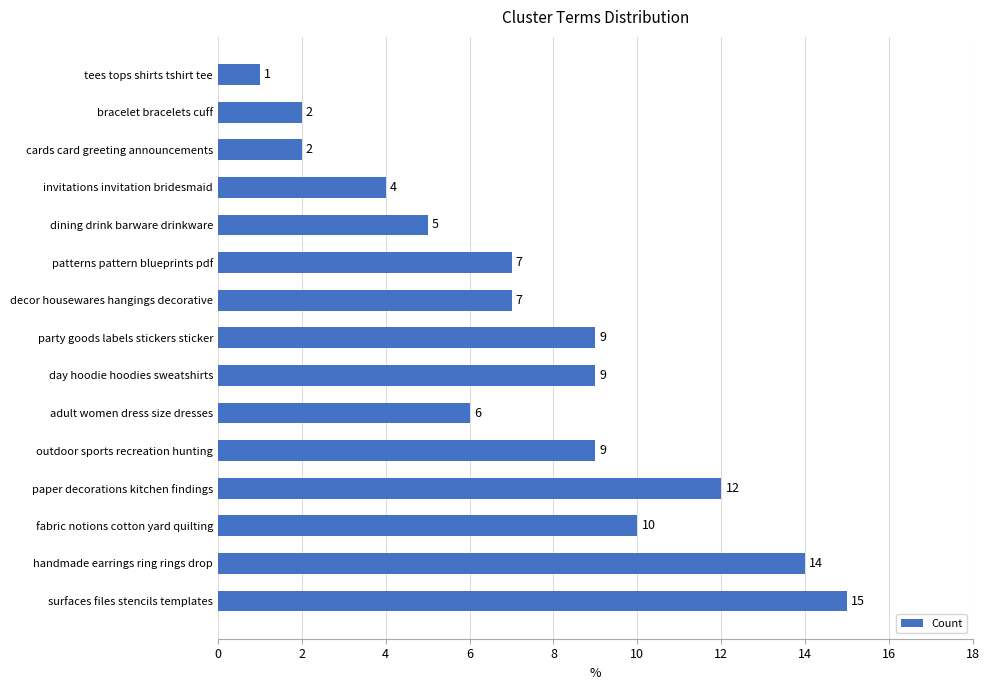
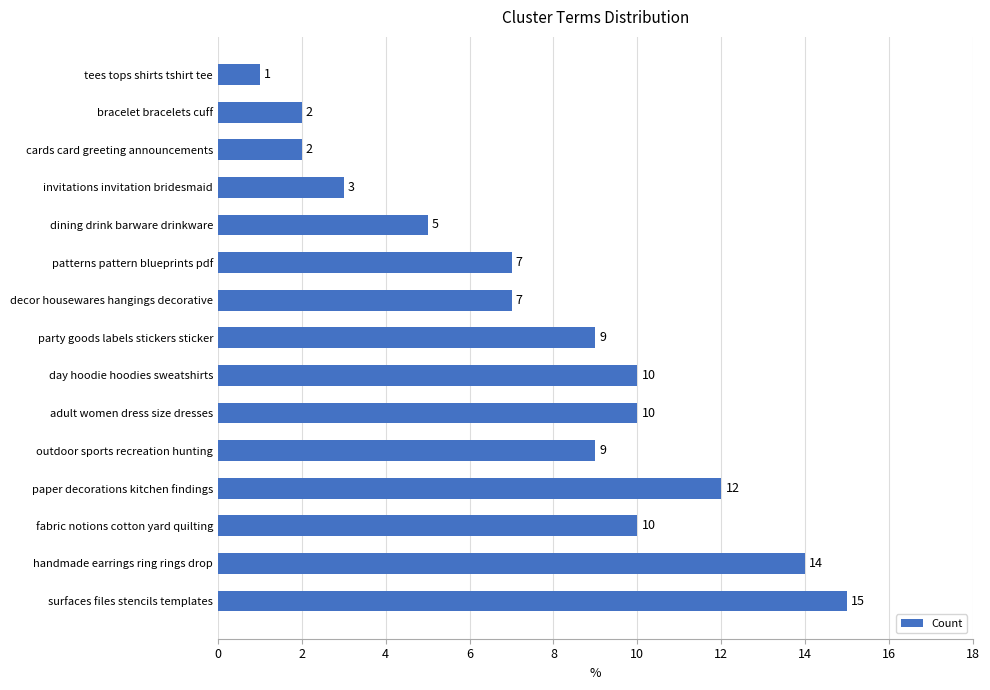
invitations invitation bridesmaid: 4 -> 3
day hoodie hoodies sweatshirts: 9 -> 10
adult women dress size dresses: 6 -> 10
